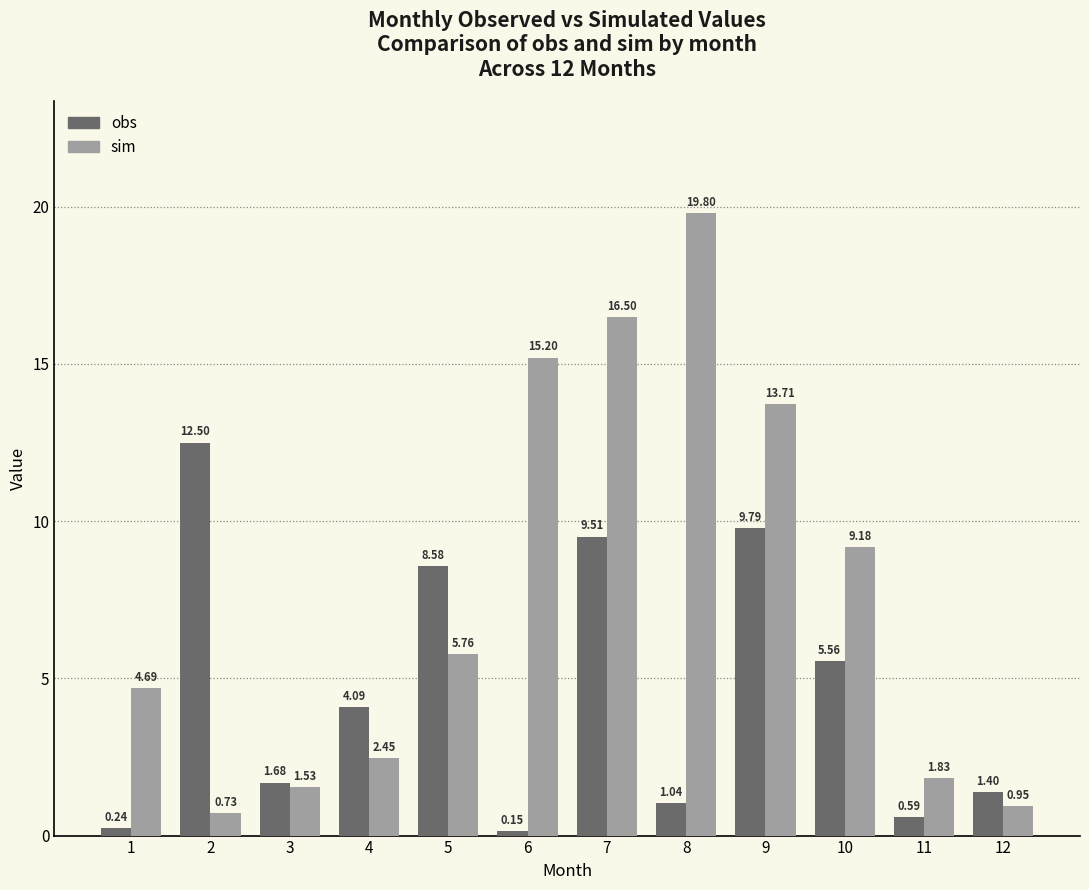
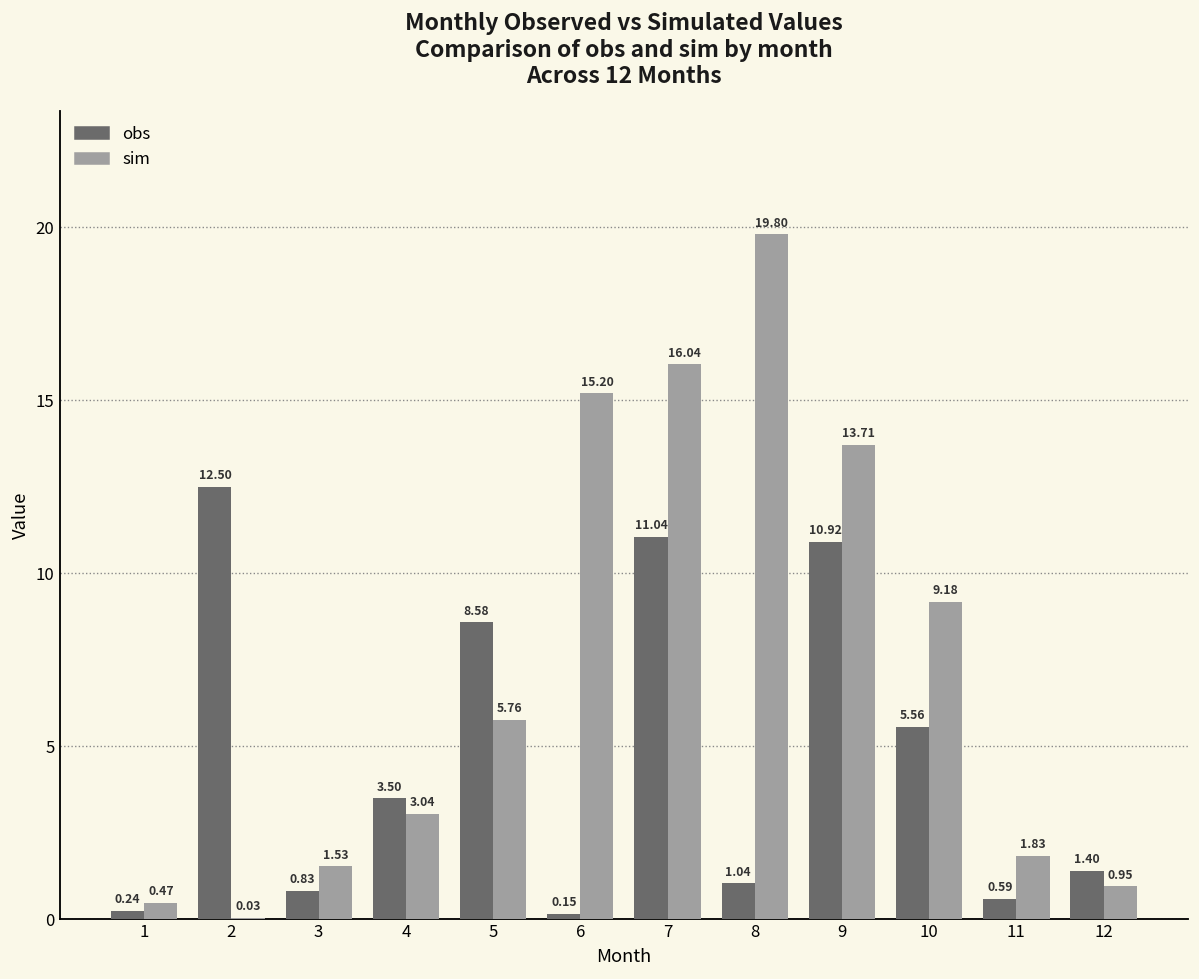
sim, 1: 4.69 -> 0.47
sim, 2: 0.73 -> 0.03
obs, 3: 1.68 -> 0.83
obs, 4: 4.09 -> 3.50
sim, 4: 2.45 -> 3.04
obs, 7: 9.51 -> 11.04
sim, 7: 16.50 -> 16.04
obs, 9: 9.79 -> 10.92
